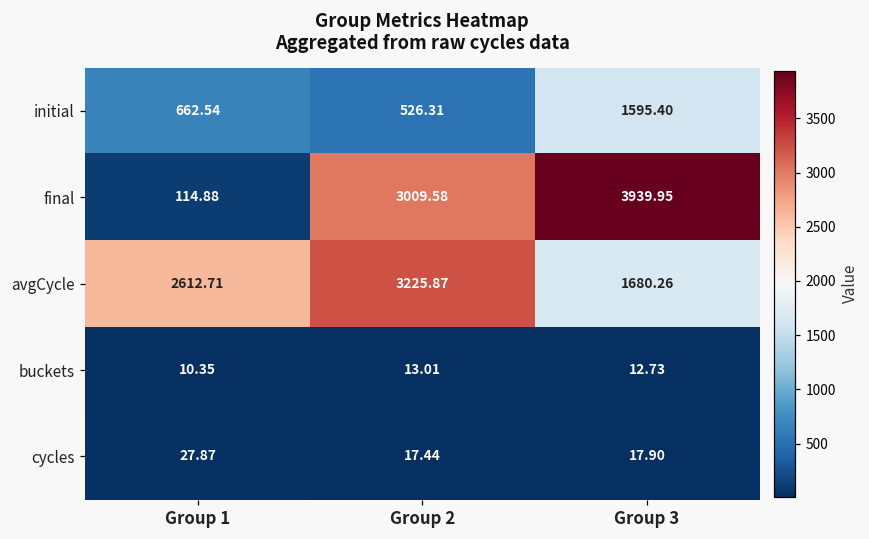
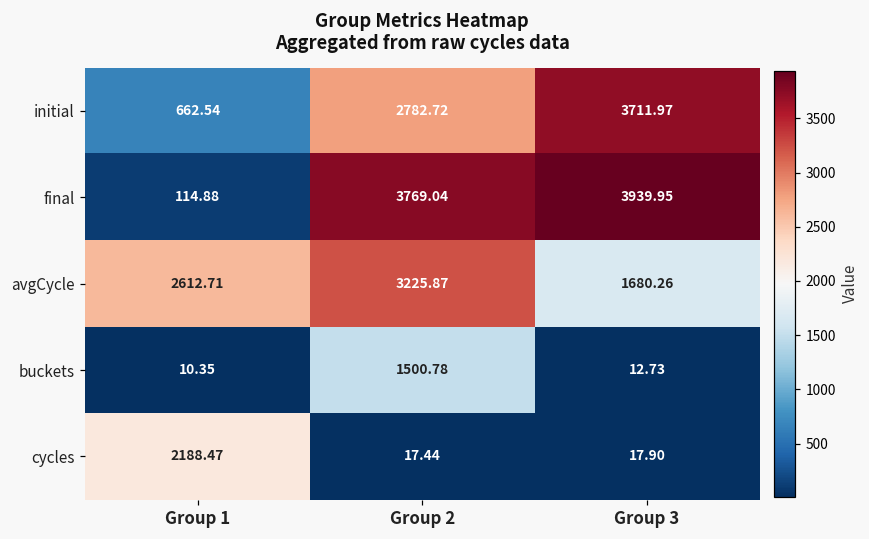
initial, Group 2: 526.31 -> 2782.72
initial, Group 3: 1595.40 -> 3711.97
final, Group 2: 3009.58 -> 3769.04
buckets, Group 2: 13.01 -> 1500.78
cycles, Group 1: 27.87 -> 2188.47
